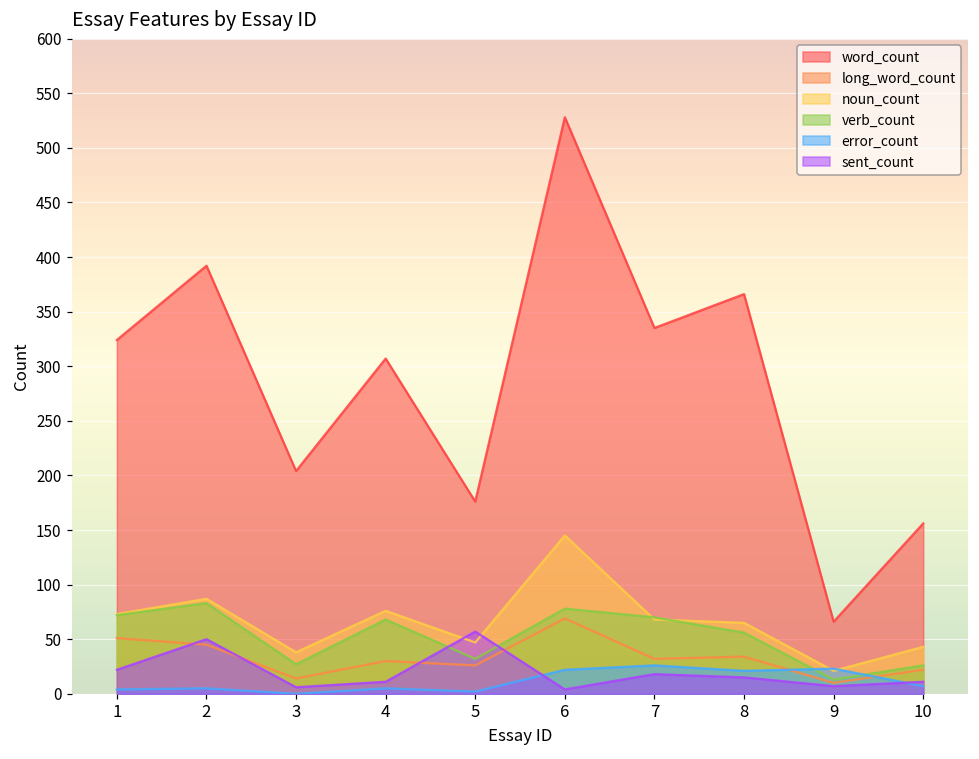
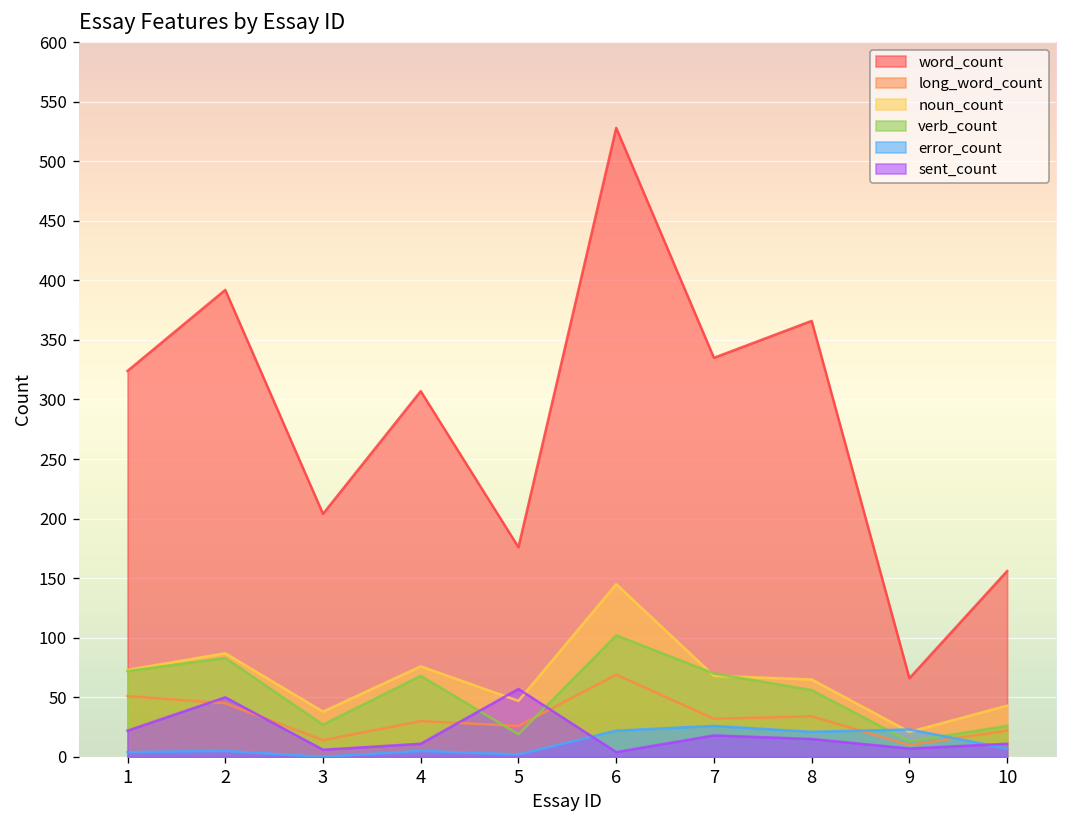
verb_count, 5: 30 -> 20
verb_count, 6: 80 -> 100
